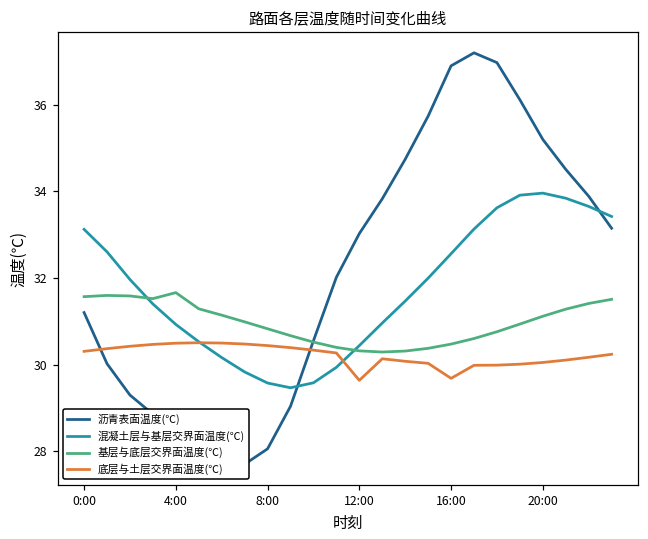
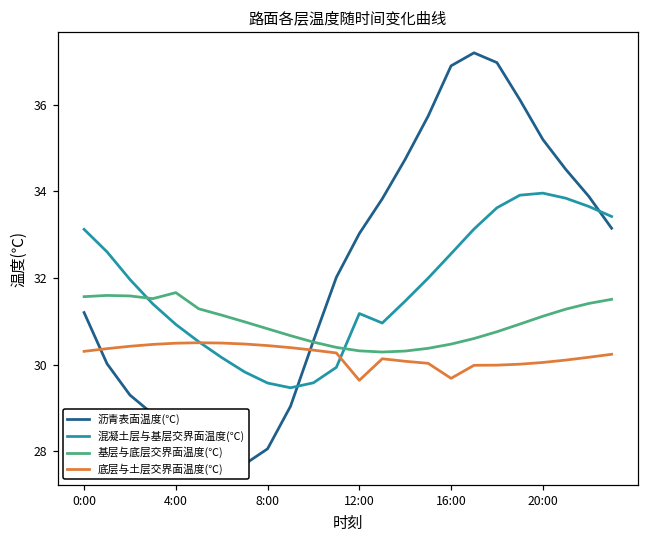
混凝土层与基层交界面温度(℃), 12:00: 30.4 -> 31.2
